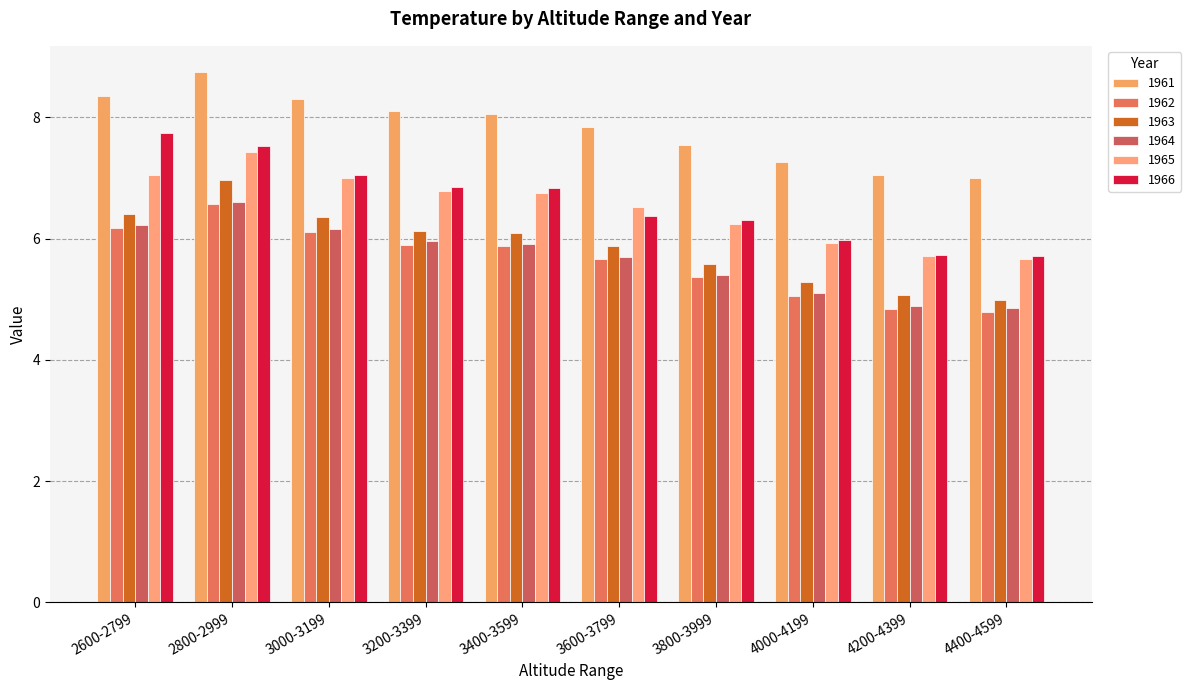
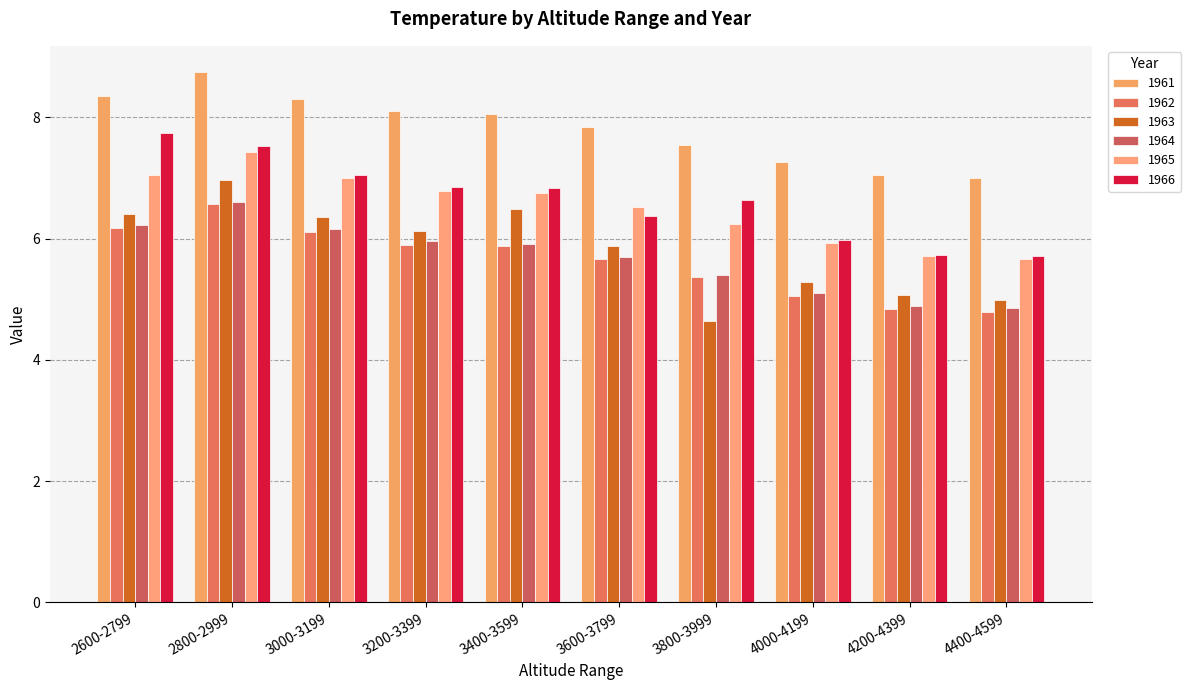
1963, 3400-3599: 6.1 -> 6.5
1963, 3800-3999: 5.6 -> 4.6
1966, 3800-3999: 6.3 -> 6.6
